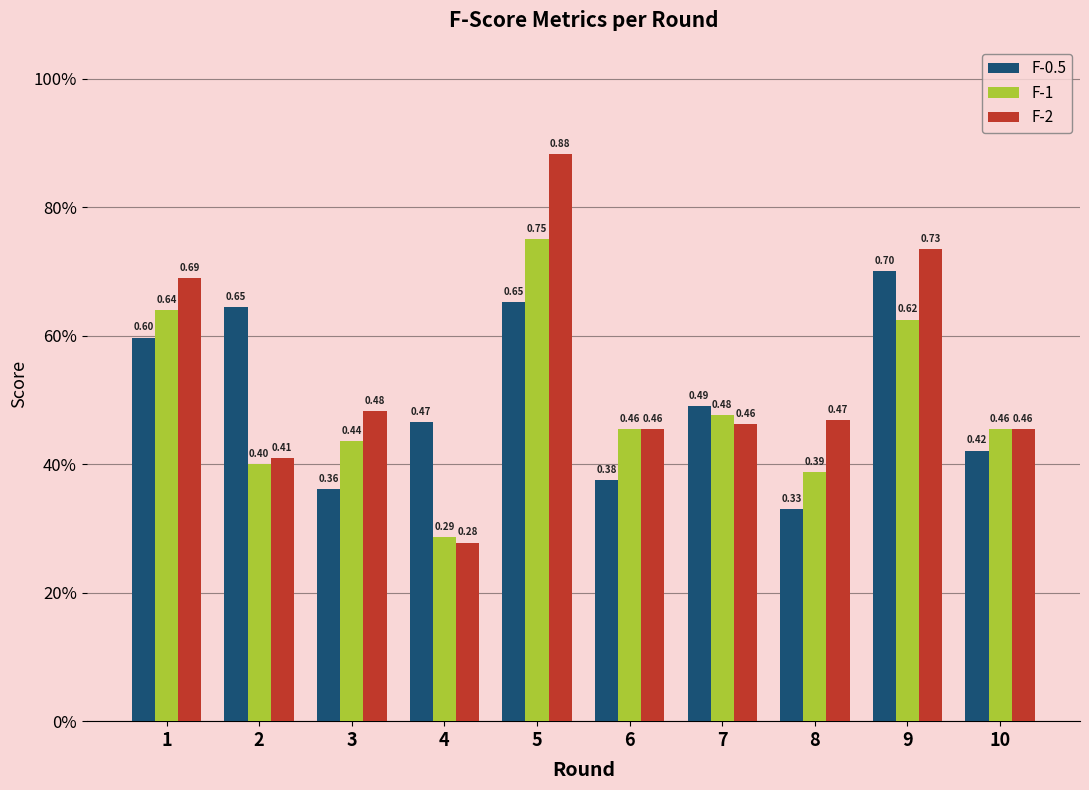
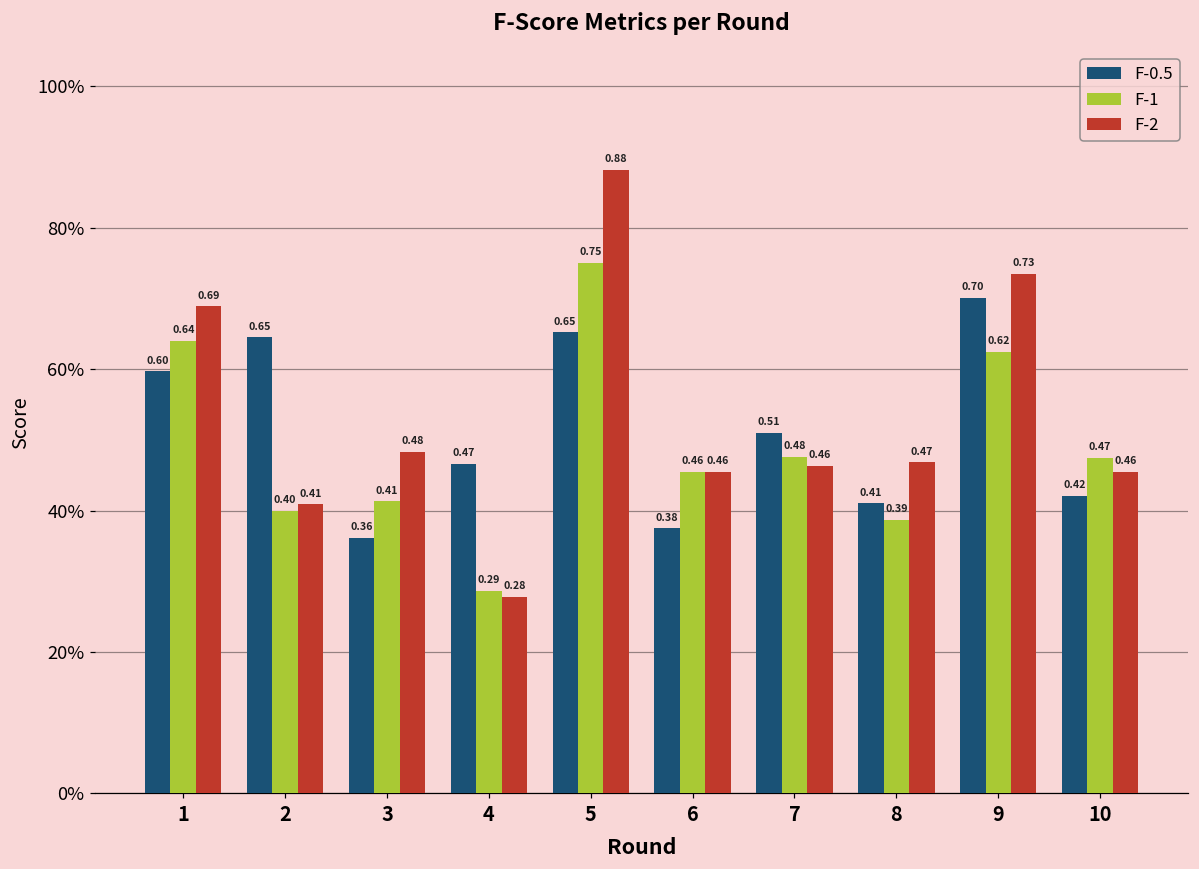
F-1, 3: 0.44 -> 0.41
F-0.5, 7: 0.49 -> 0.51
F-0.5, 8: 0.33 -> 0.41
F-1, 10: 0.46 -> 0.47
